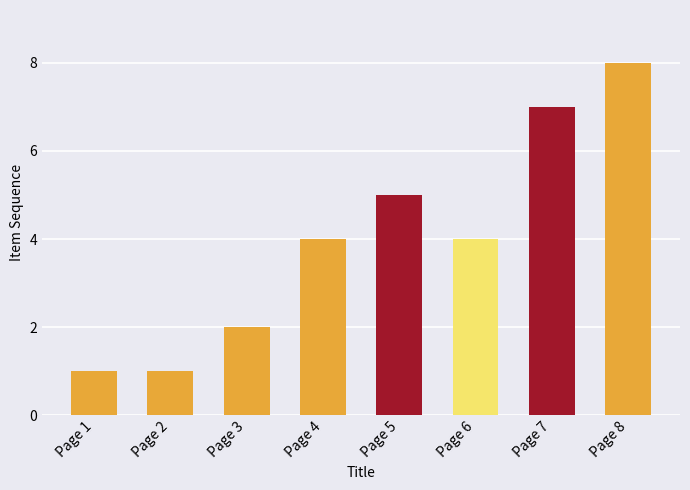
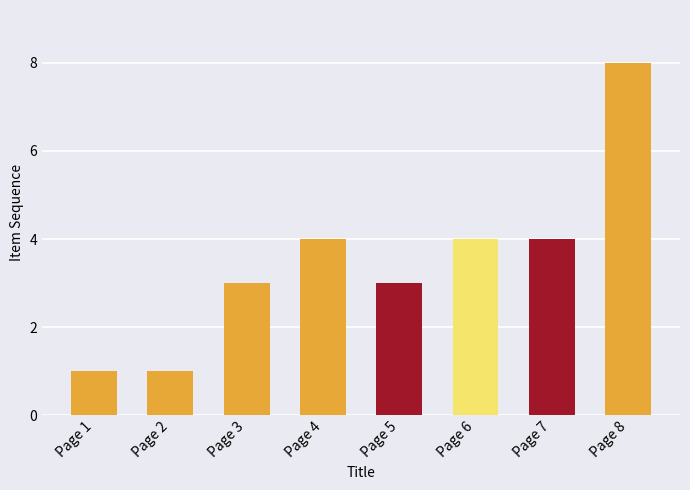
Page 3: 2 -> 3
Page 5: 5 -> 3
Page 7: 7 -> 4
